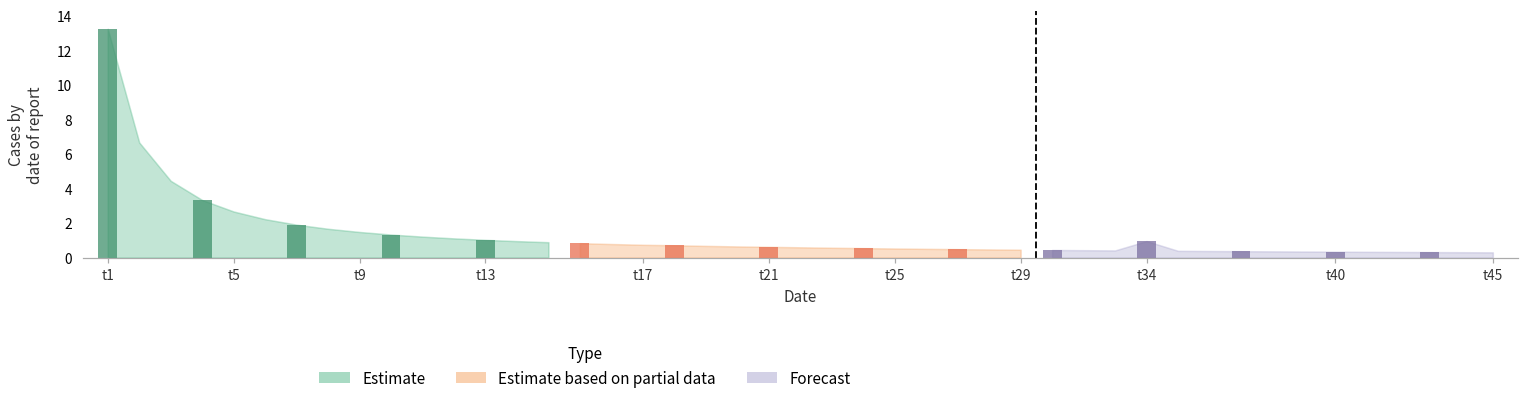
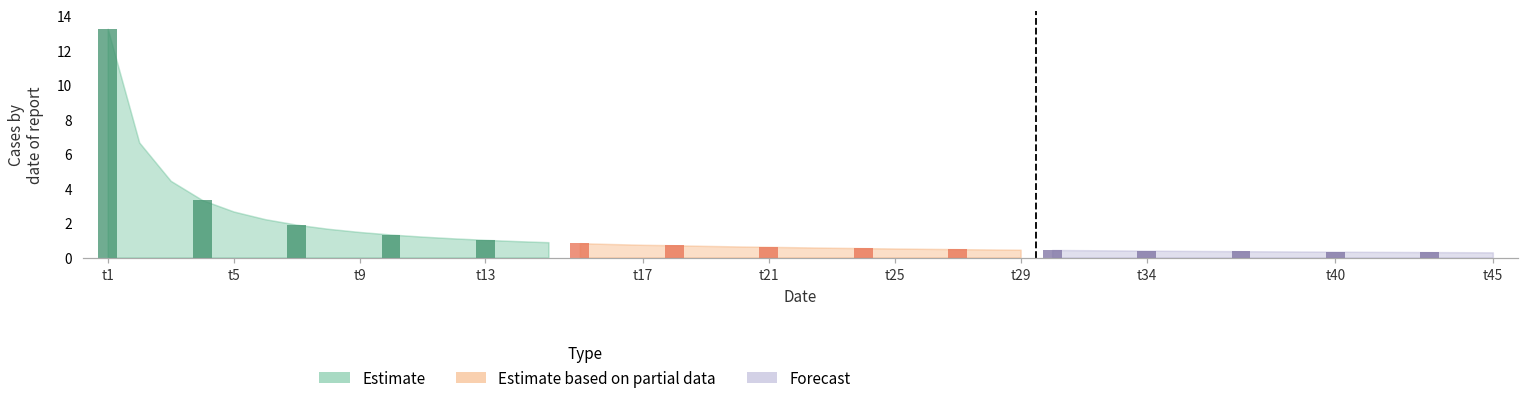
Forecast, t34: 1.0 -> 0.4
